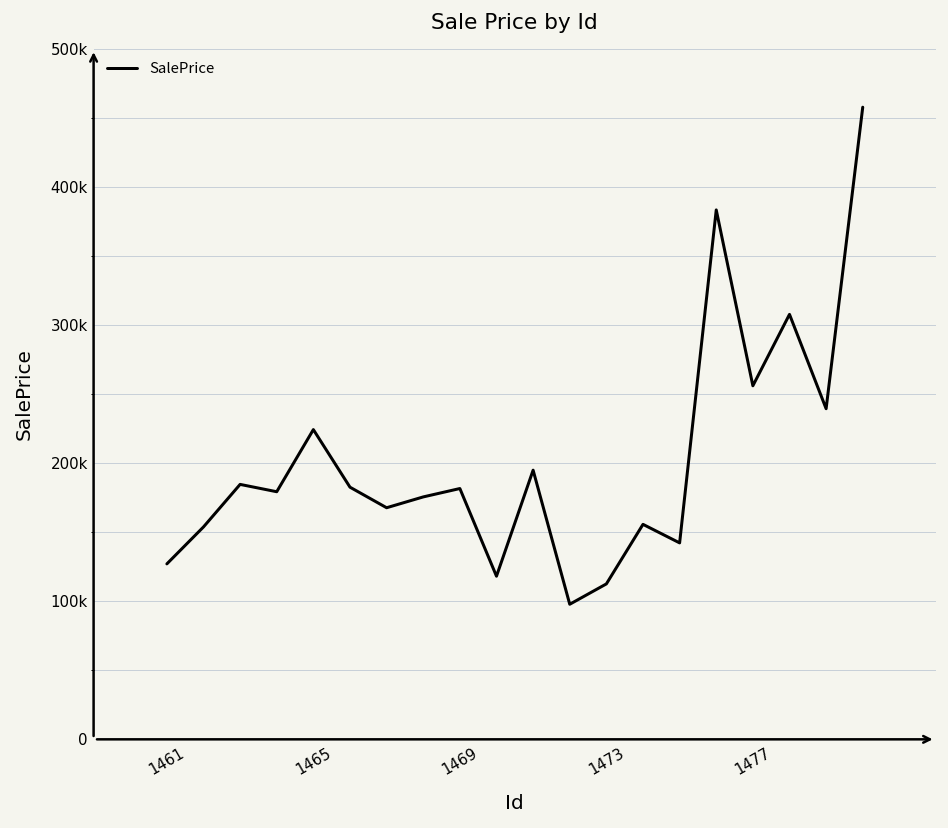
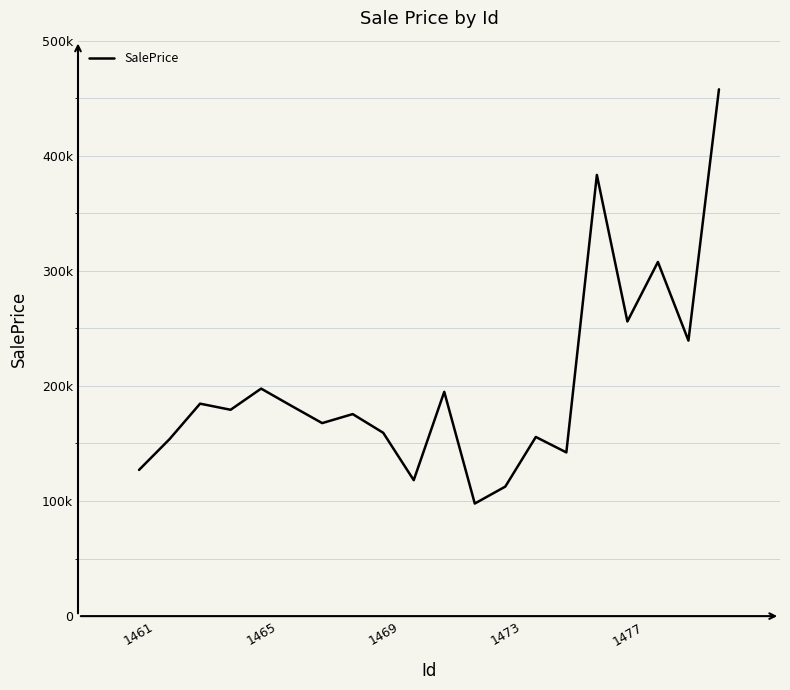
1465: 224000 -> 198000
1469: 182000 -> 159000
